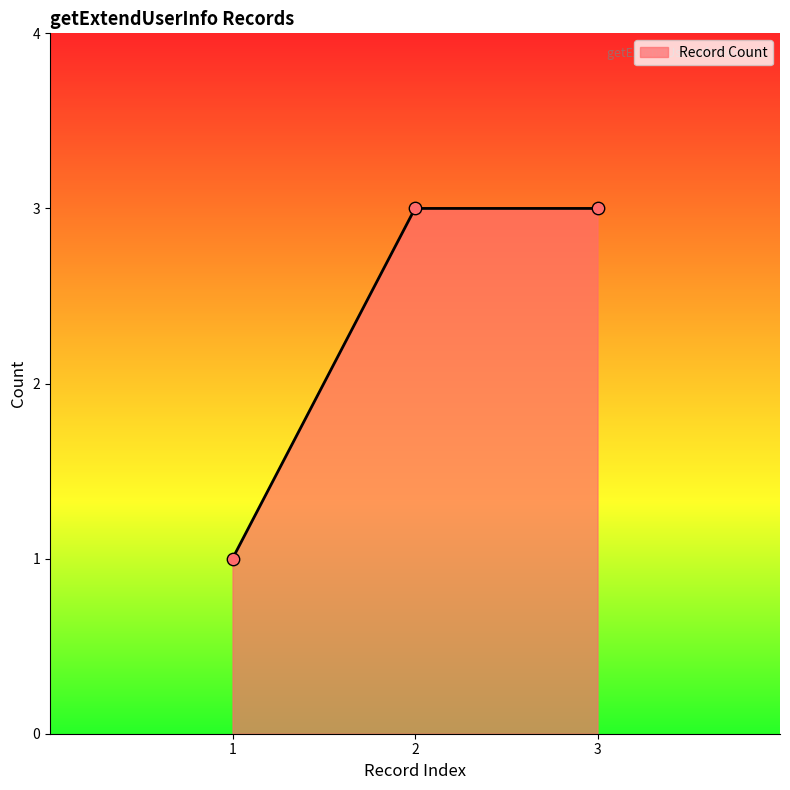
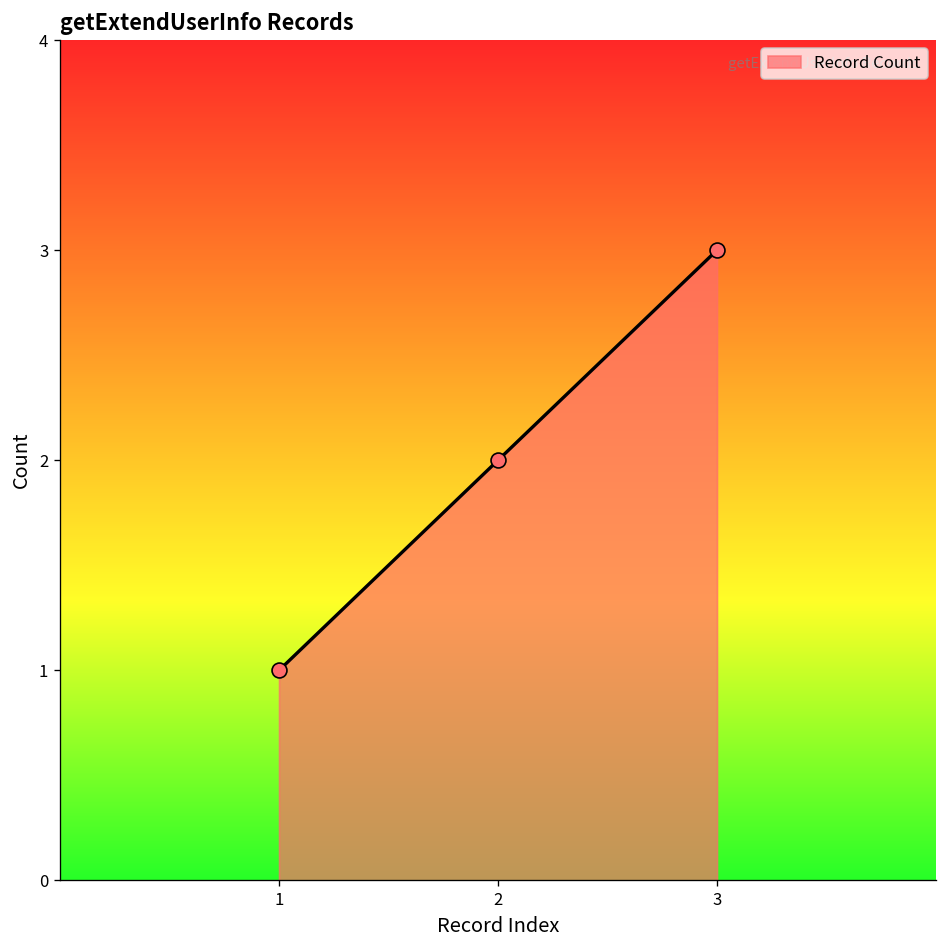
2: 3 -> 2
